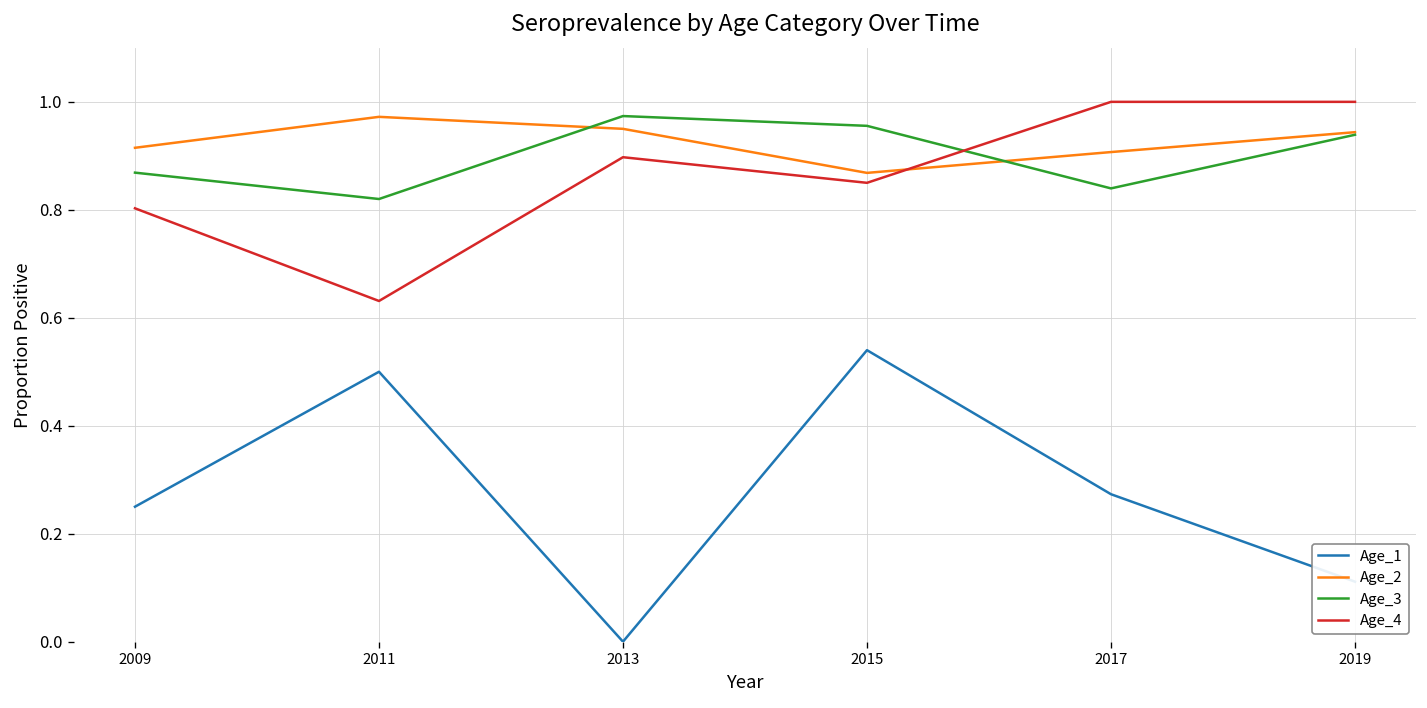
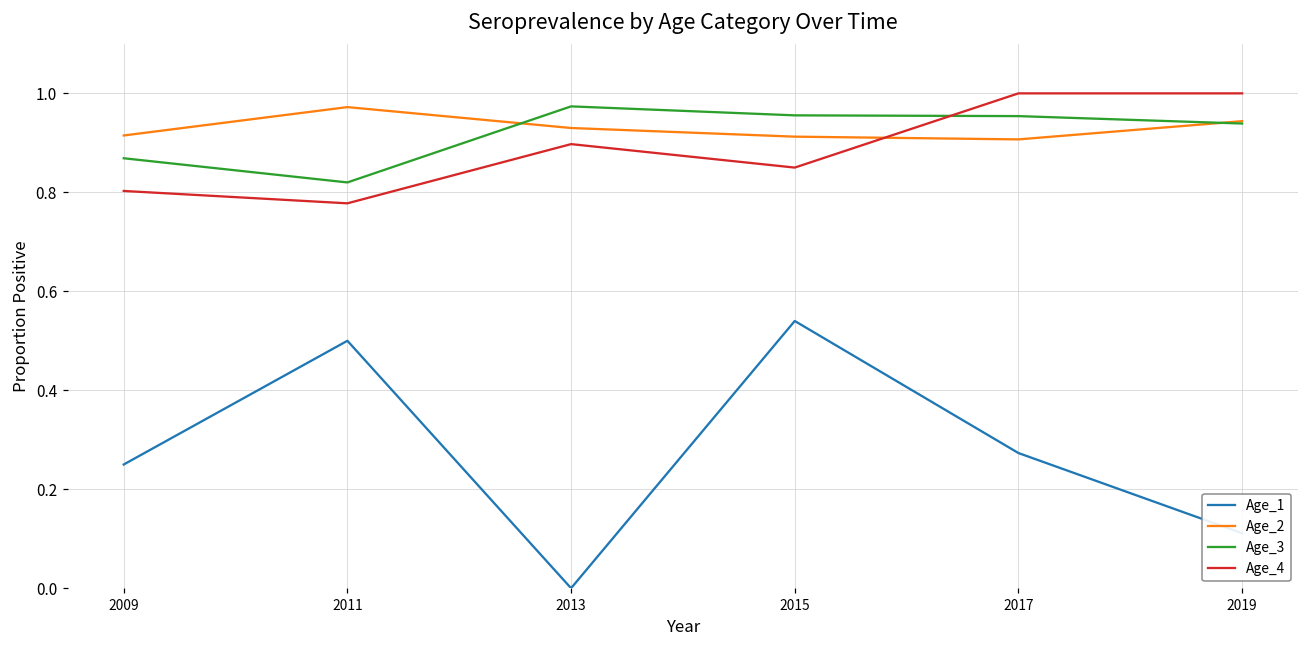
Age_4, 2011: 0.63 -> 0.78
Age_2, 2013: 0.95 -> 0.93
Age_2, 2015: 0.87 -> 0.91
Age_3, 2017: 0.84 -> 0.95
